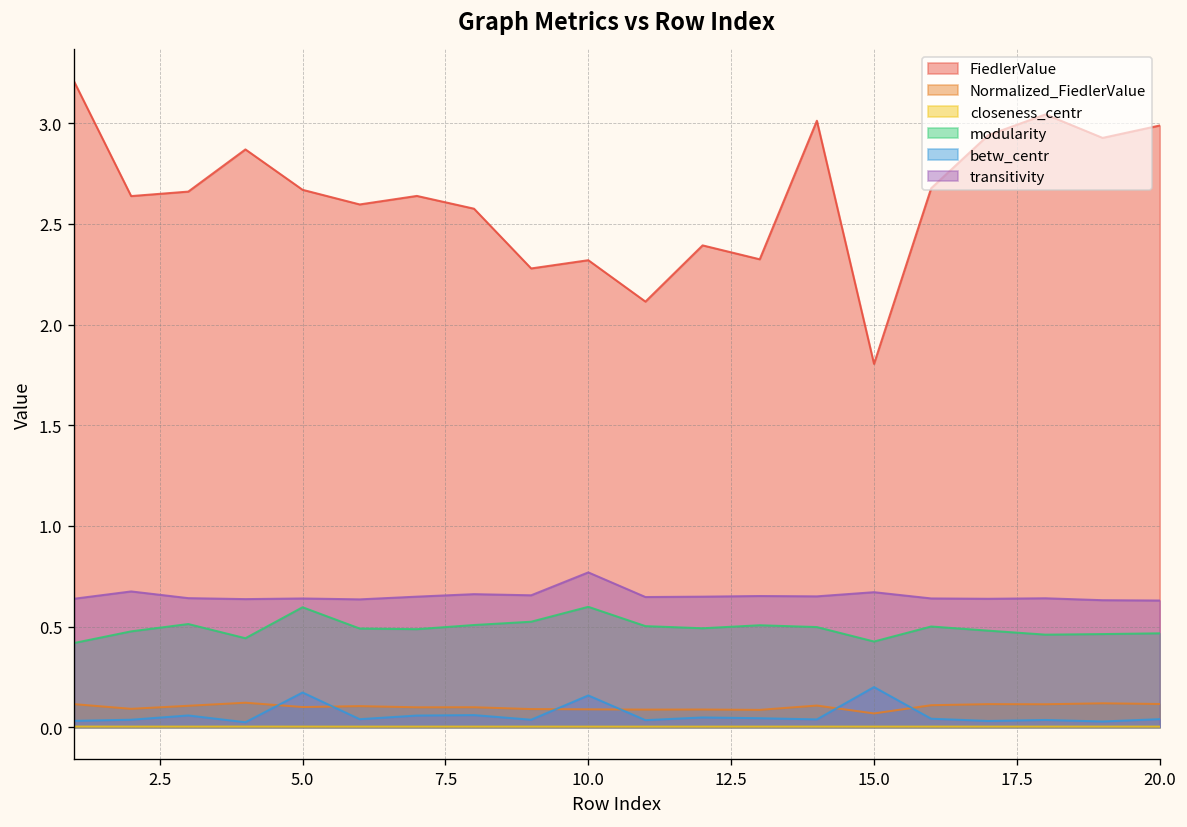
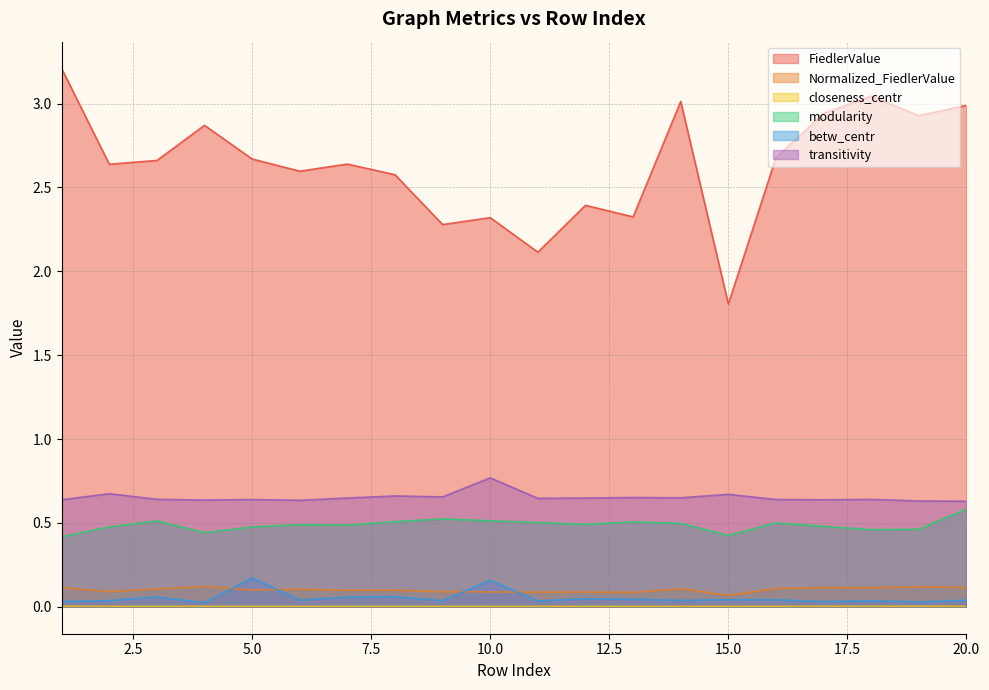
modularity, 5.0: 0.60 -> 0.48
modularity, 10.0: 0.60 -> 0.51
betw_centr, 15.0: 0.20 -> 0.04
modularity, 20.0: 0.47 -> 0.58
